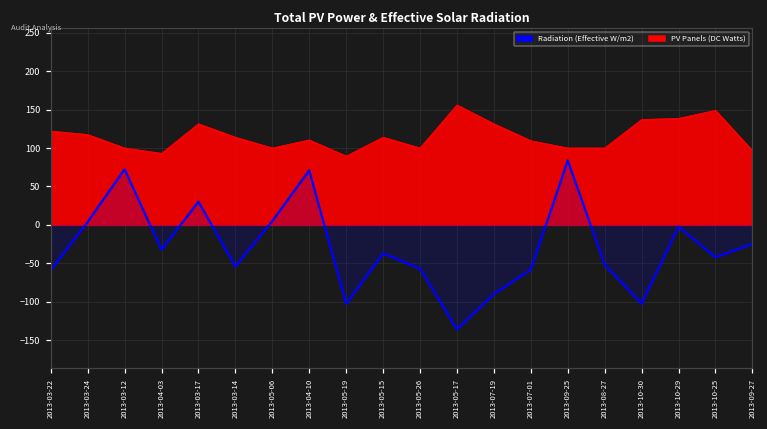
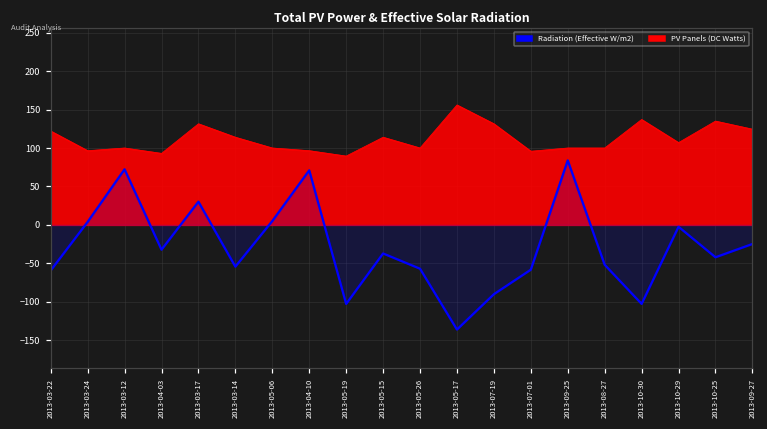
PV Panels (DC Watts), 2013-03-24: 120 -> 100
PV Panels (DC Watts), 2013-04-10: 110 -> 100
PV Panels (DC Watts), 2013-07-01: 110 -> 100
PV Panels (DC Watts), 2013-10-29: 140 -> 110
PV Panels (DC Watts), 2013-10-25: 150 -> 140
PV Panels (DC Watts), 2013-09-27: 100 -> 120
